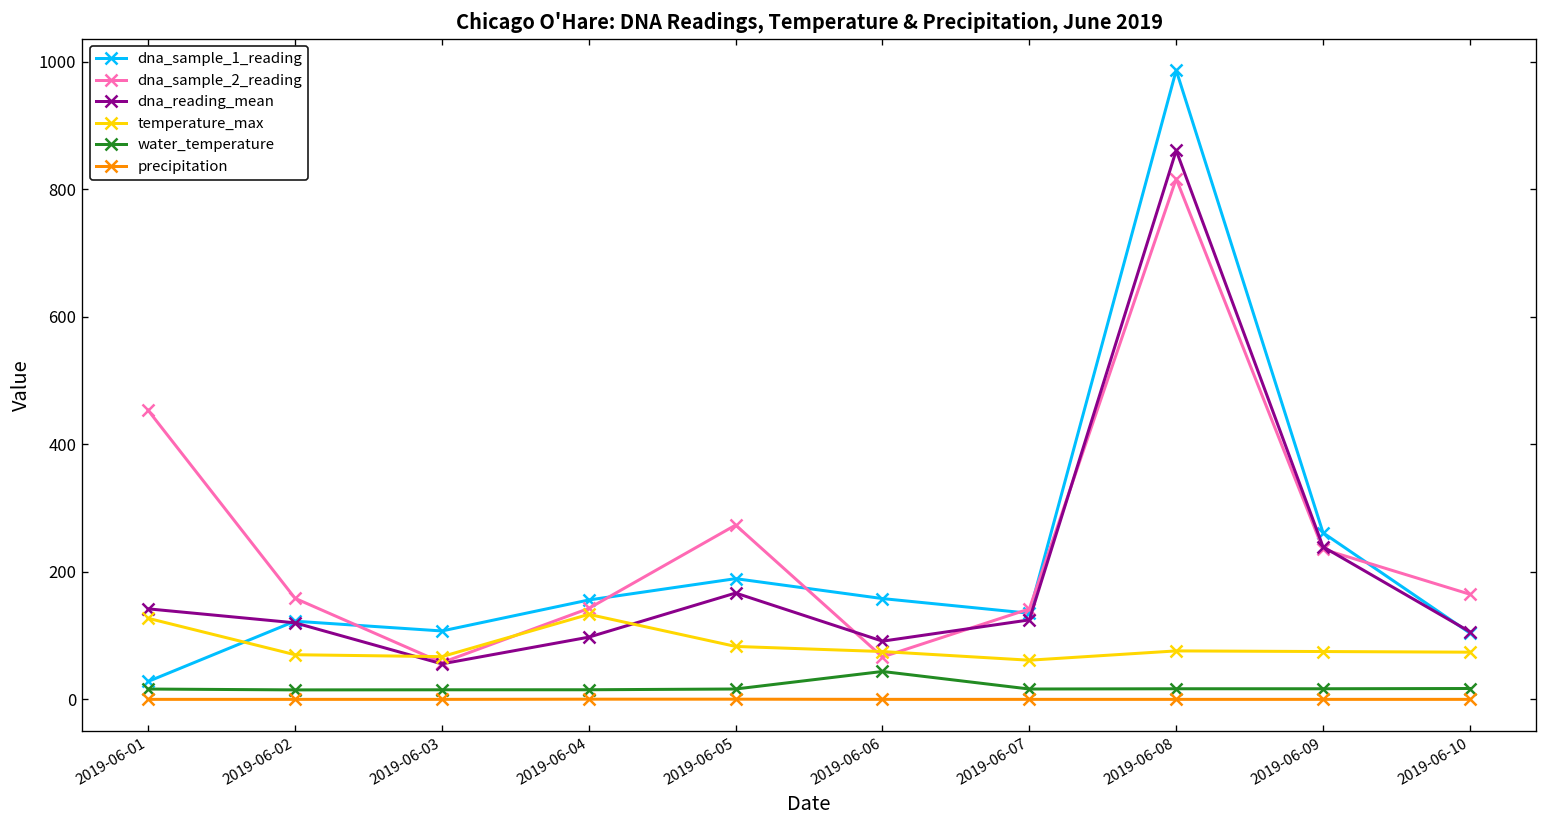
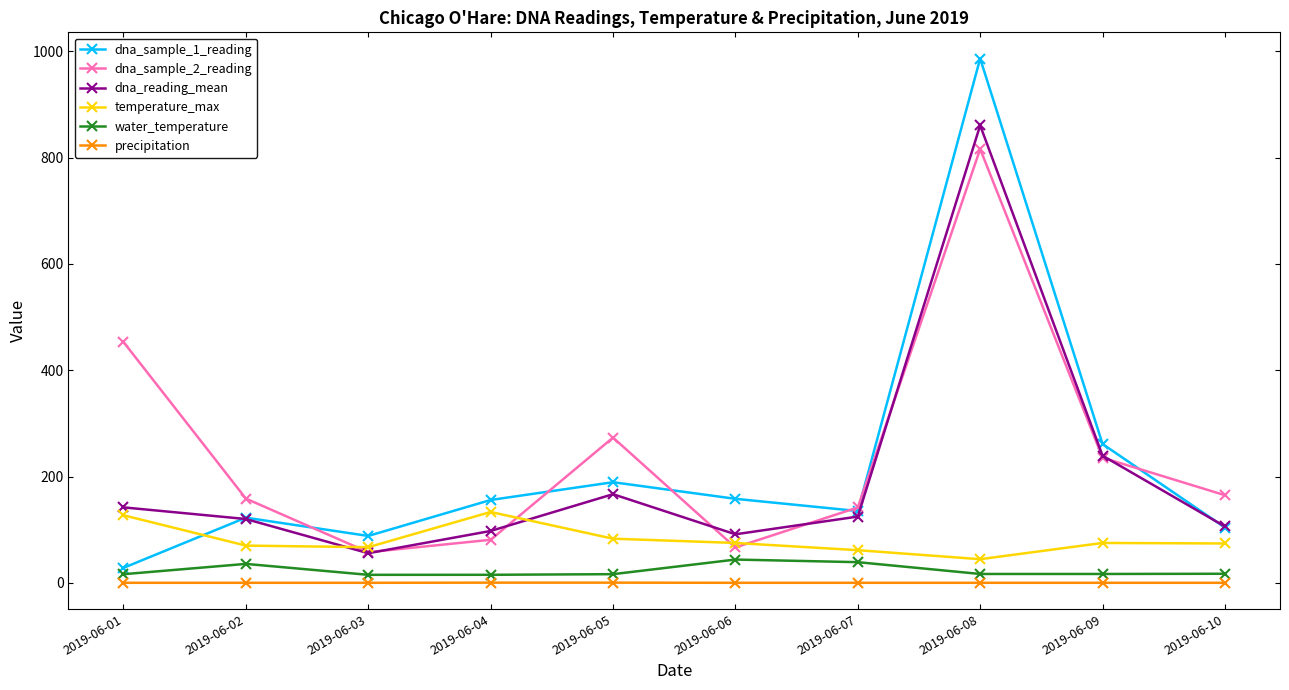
water_temperature, 2019-06-02: 10 -> 40
dna_sample_1_reading, 2019-06-03: 110 -> 90
dna_sample_2_reading, 2019-06-04: 140 -> 80
water_temperature, 2019-06-07: 20 -> 40
temperature_max, 2019-06-08: 80 -> 40
